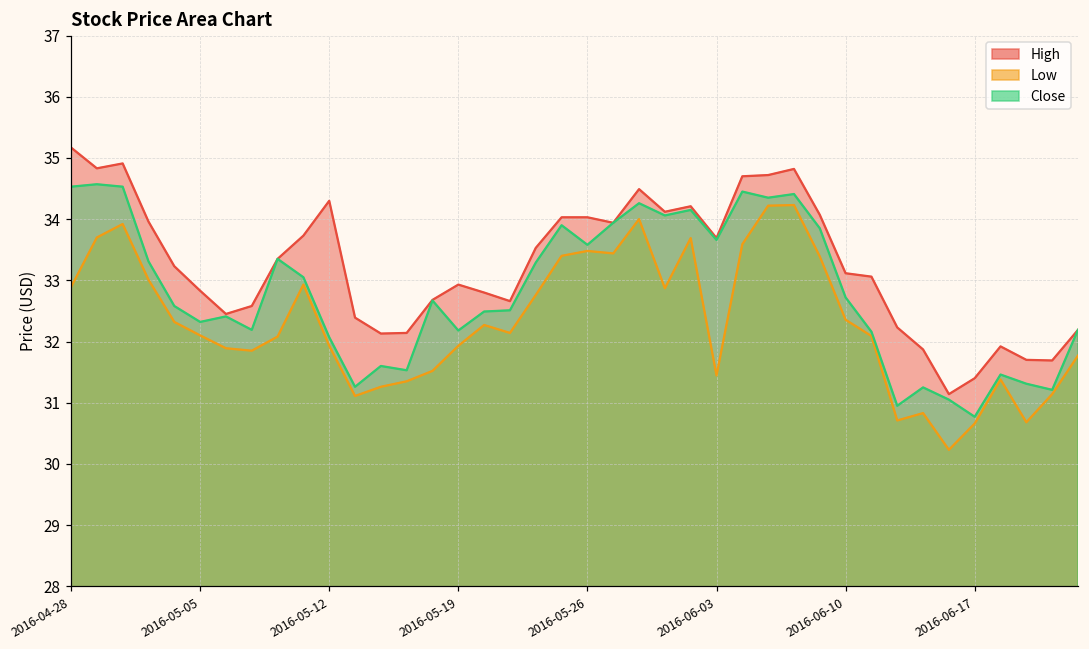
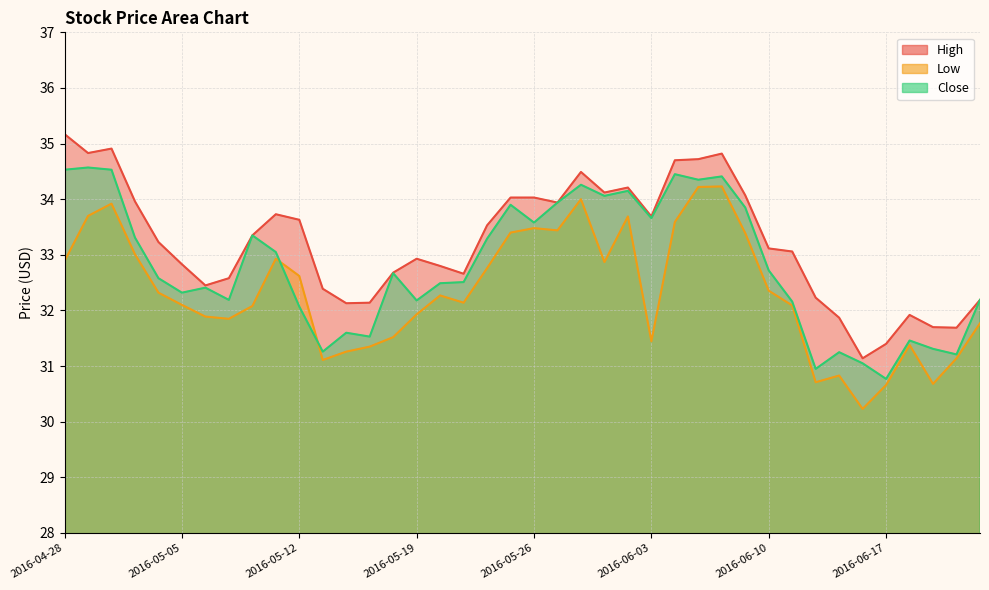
High, 2016-05-12: 34.3 -> 33.6
Low, 2016-05-12: 31.9 -> 32.6
